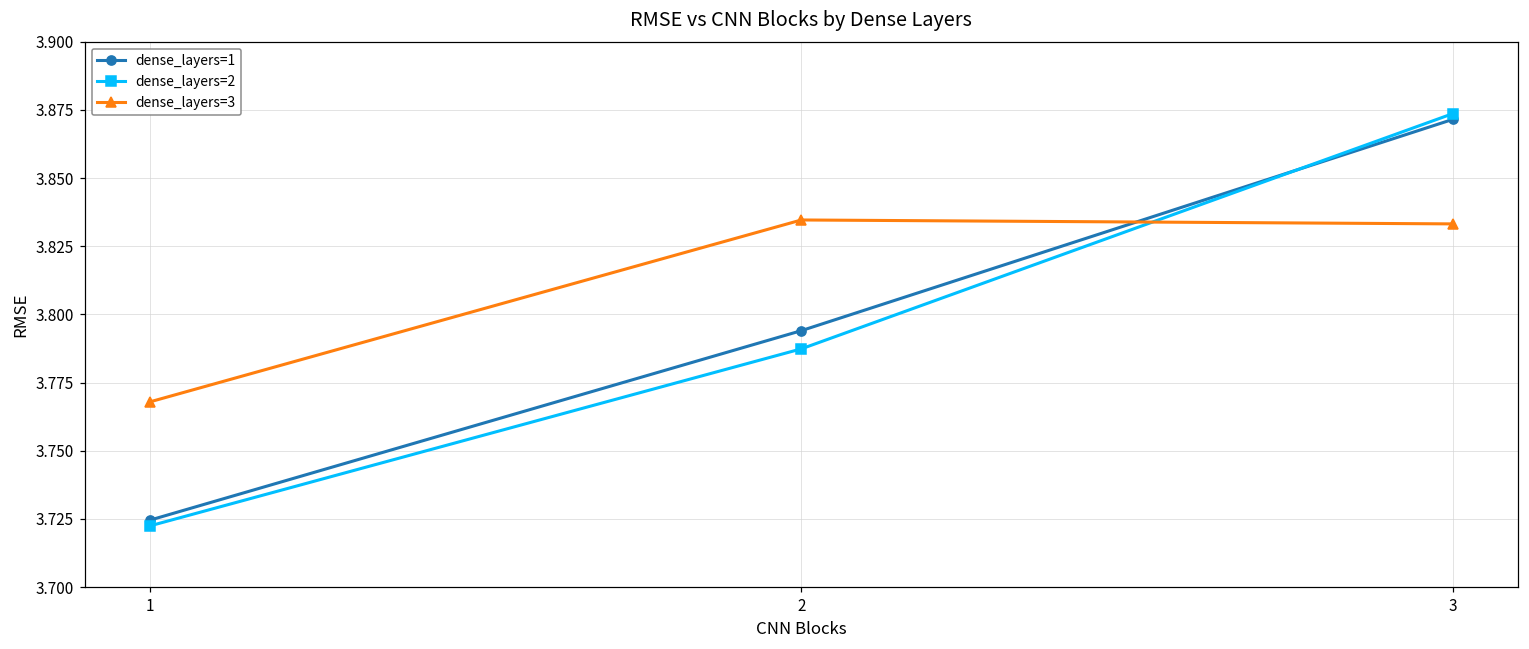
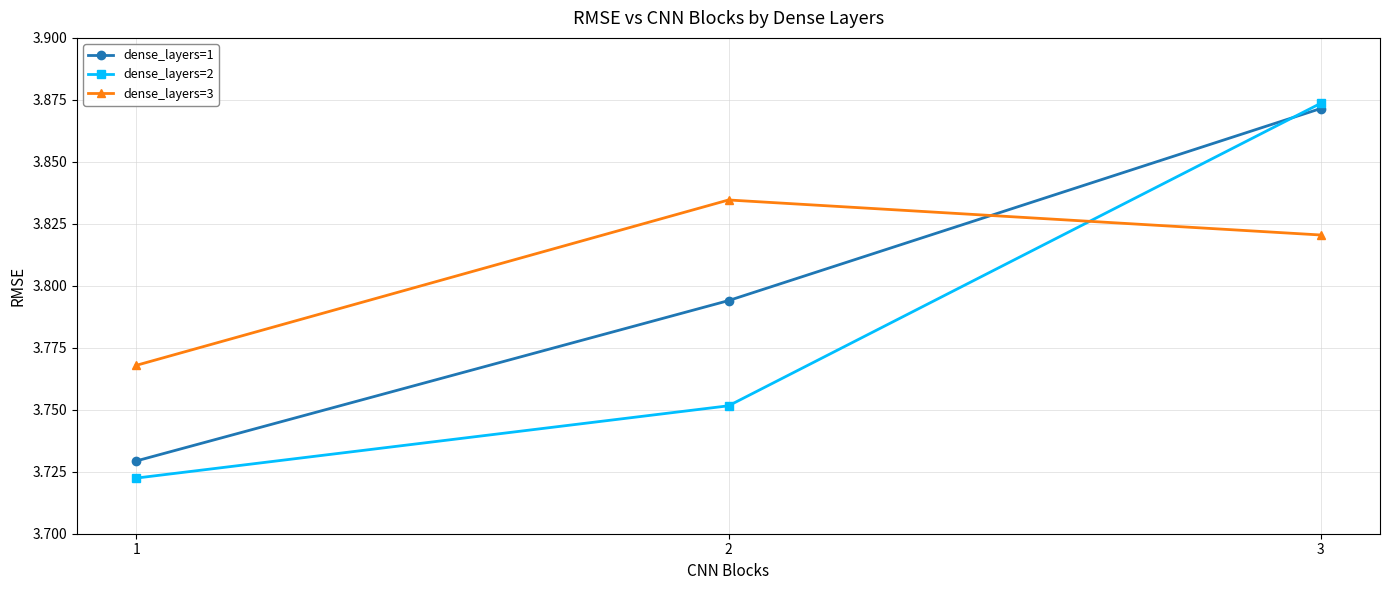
dense_layers=1, 1: 3.725 -> 3.729
dense_layers=2, 2: 3.787 -> 3.752
dense_layers=3, 3: 3.833 -> 3.820
